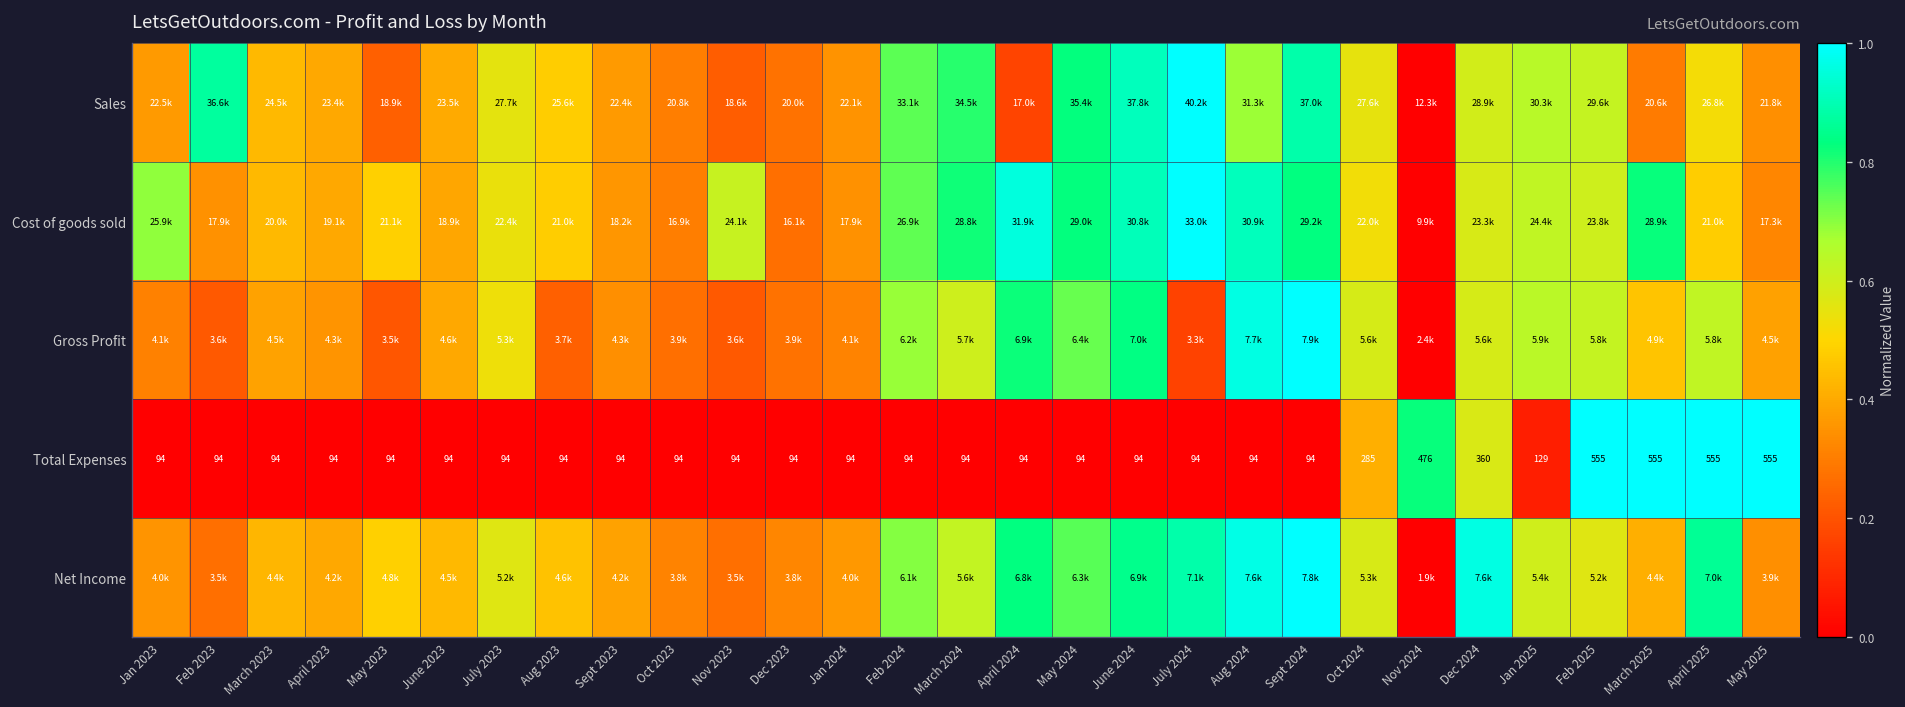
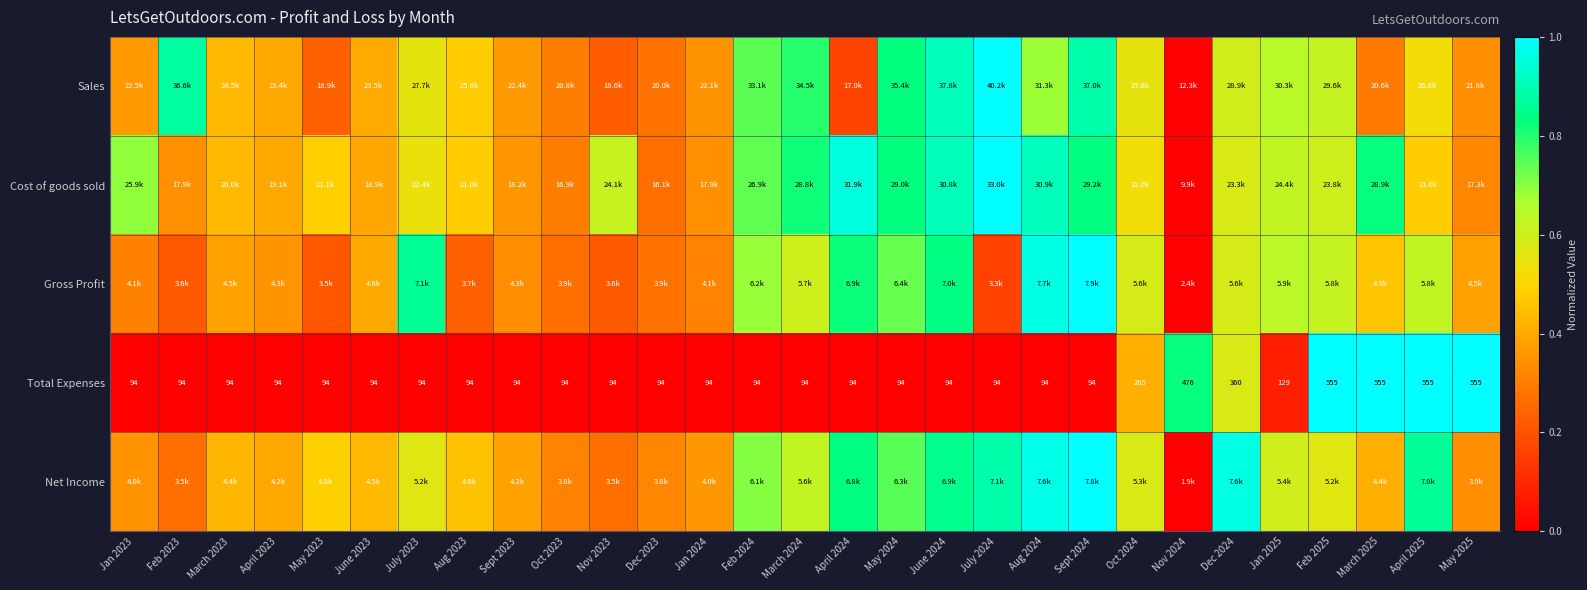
Gross Profit, July 2023: 5.3k -> 7.1k
